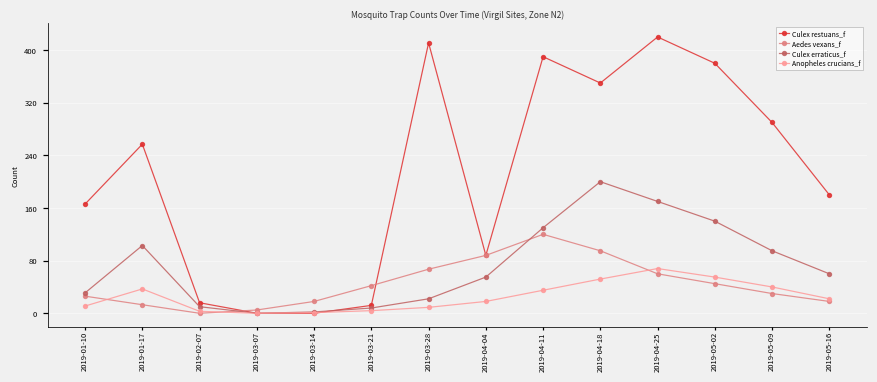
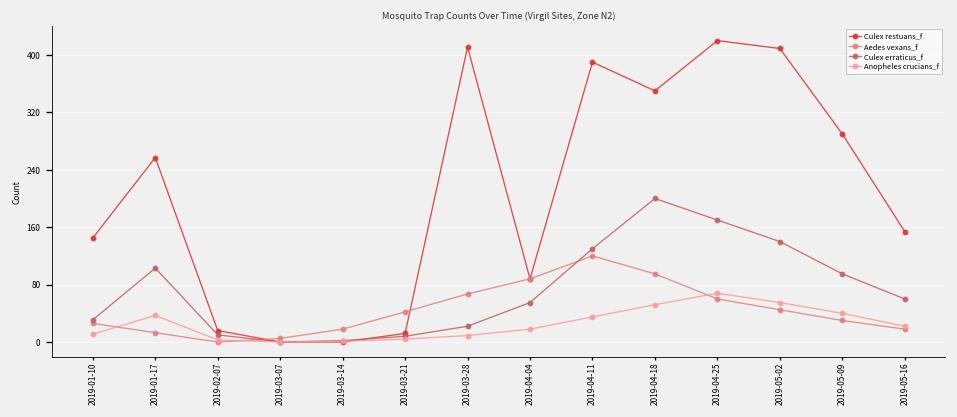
Culex restuans_f, 2019-01-10: 170 -> 150
Culex restuans_f, 2019-05-02: 380 -> 410
Culex restuans_f, 2019-05-16: 180 -> 150
